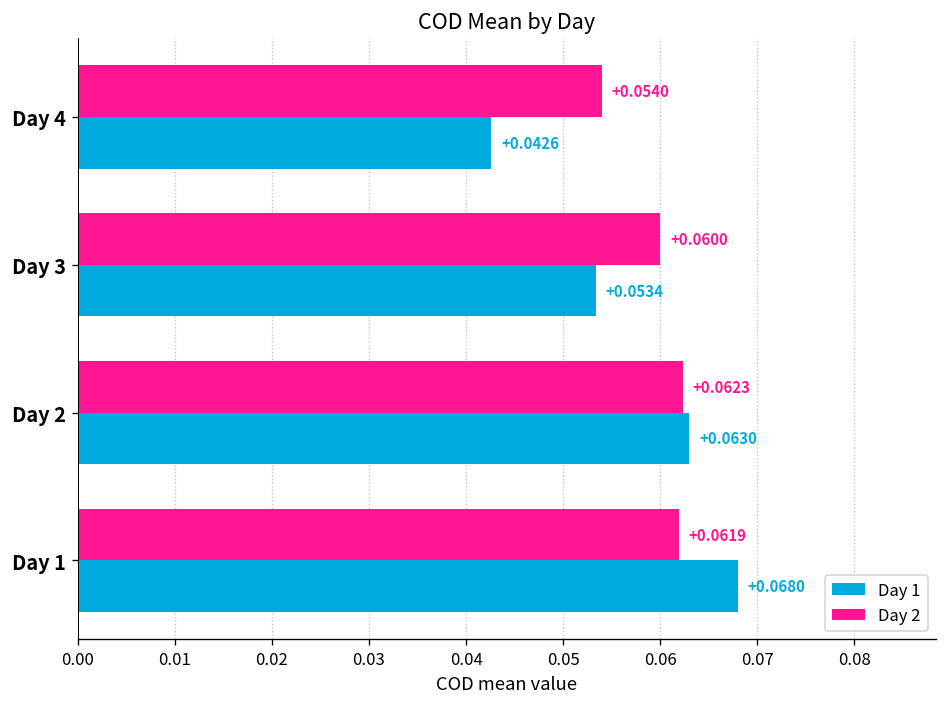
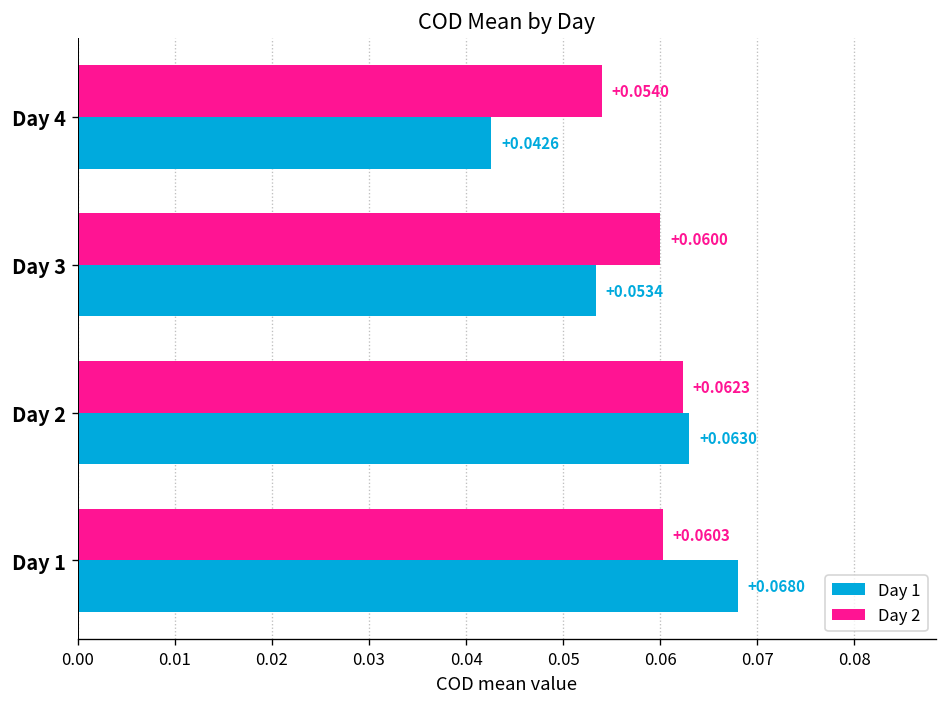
Day 2, Day 1: +0.0619 -> +0.0603
